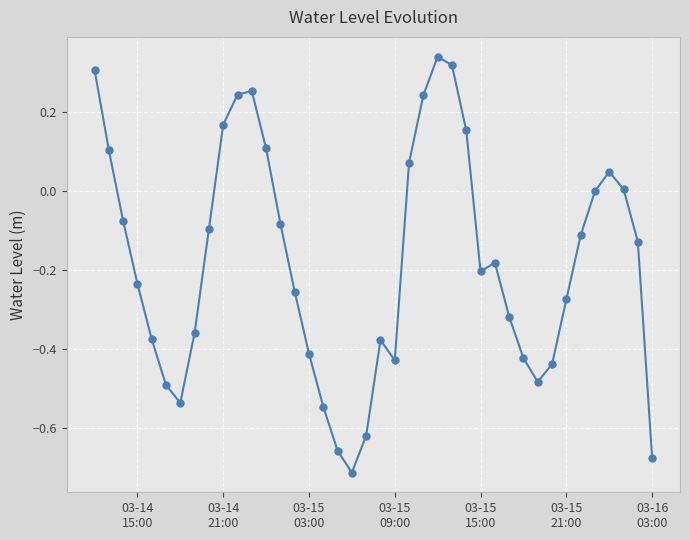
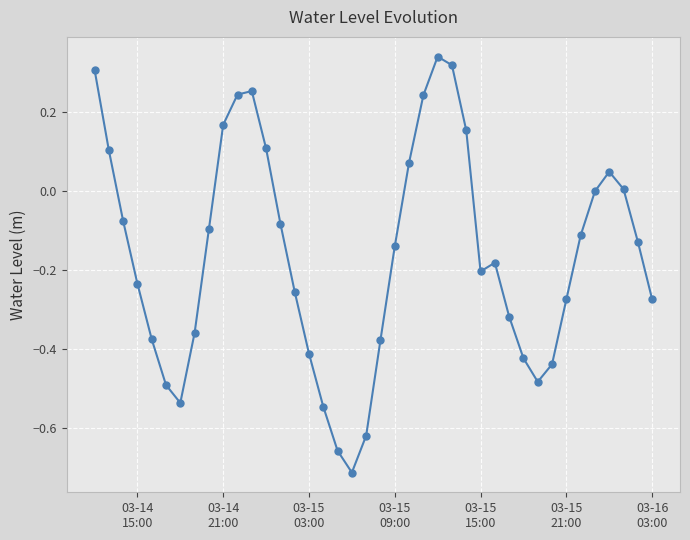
03-15 09:00: -0.43 -> -0.14
03-16 03:00: -0.68 -> -0.27
